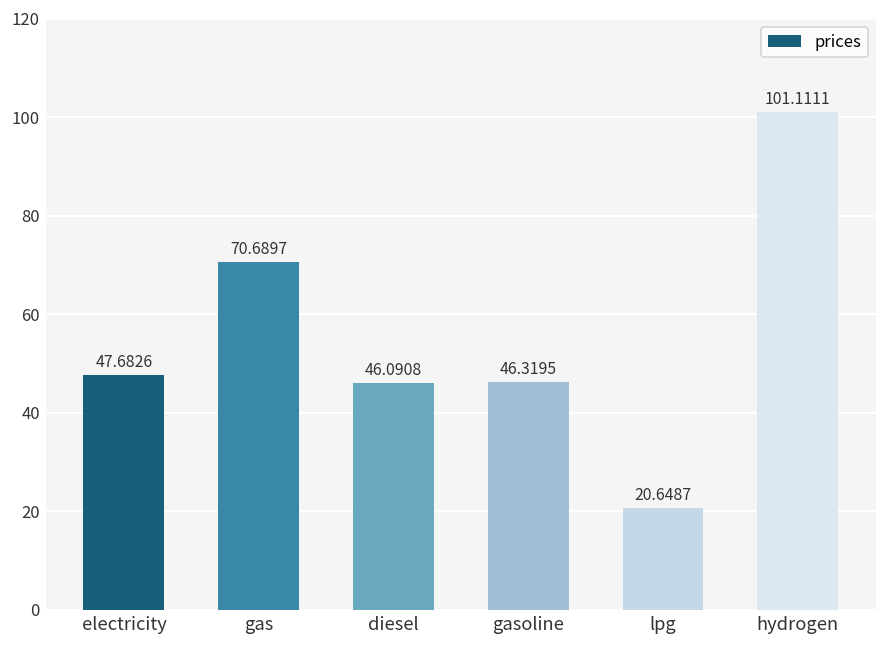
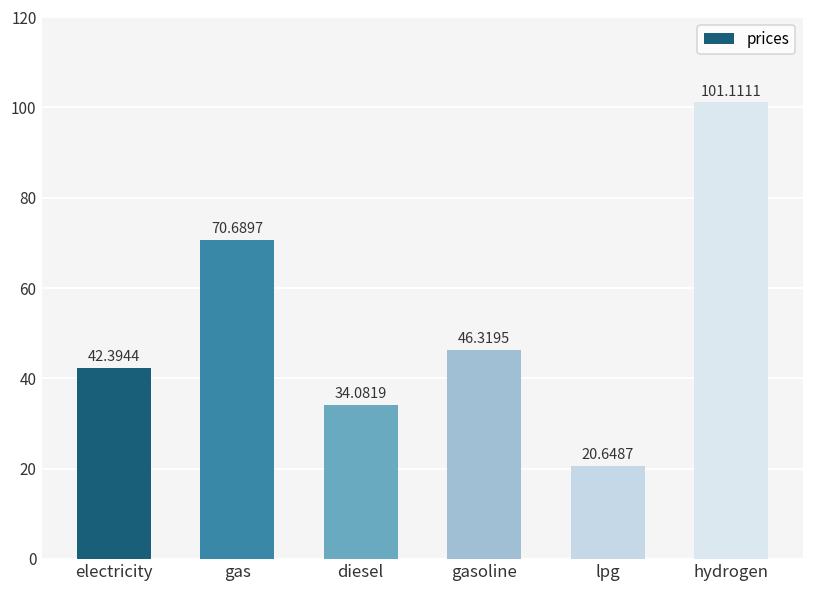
electricity: 47.6826 -> 42.3944
diesel: 46.0908 -> 34.0819
